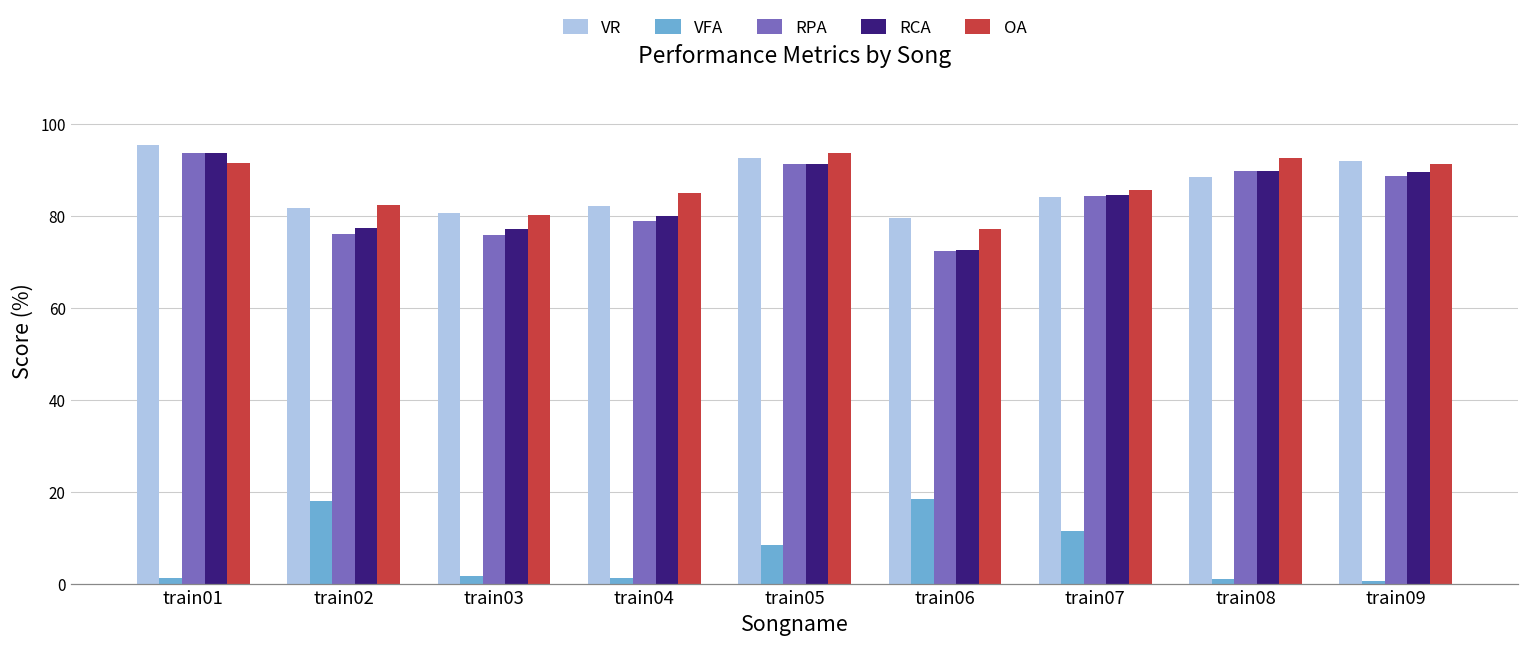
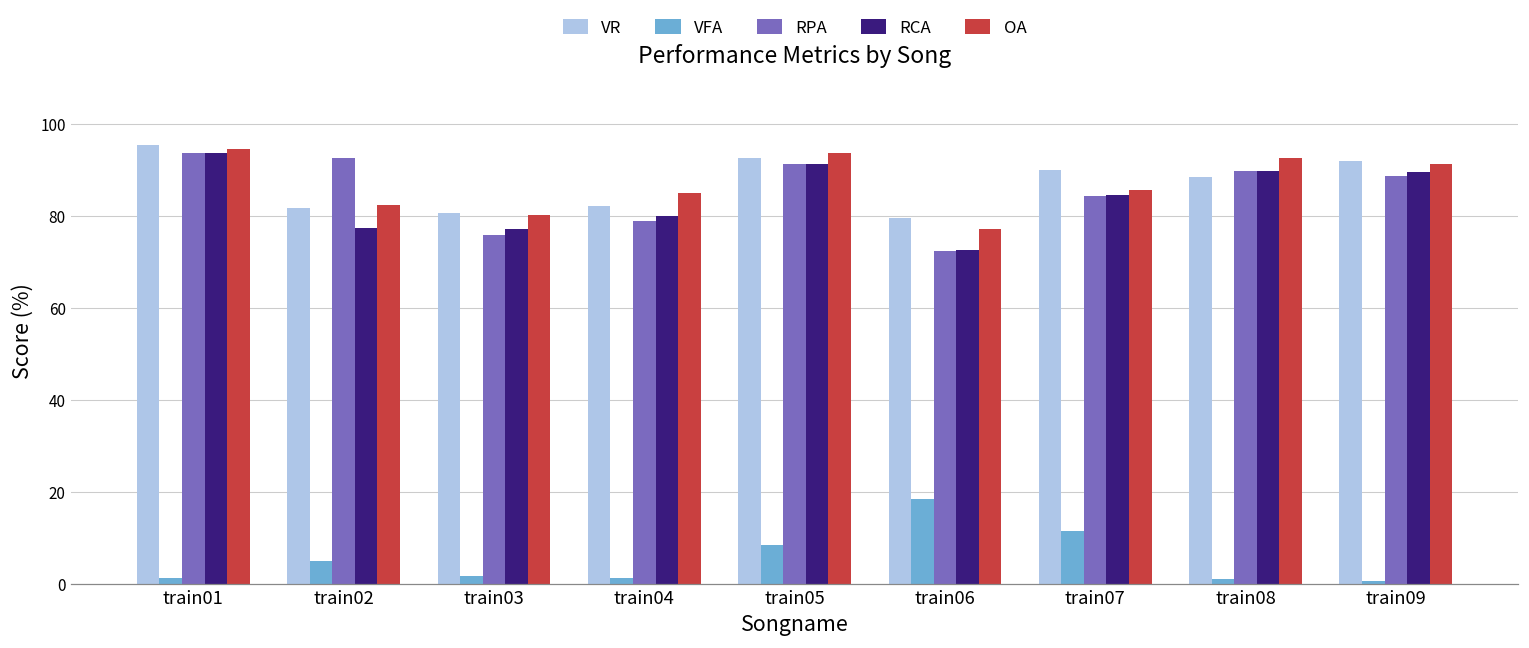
OA, train01: 91 -> 95
VFA, train02: 18 -> 5
RPA, train02: 76 -> 93
VR, train07: 84 -> 90
